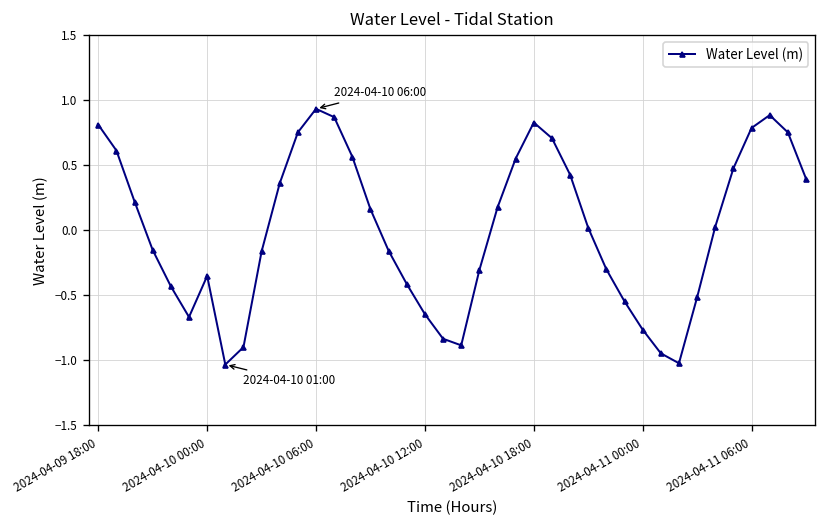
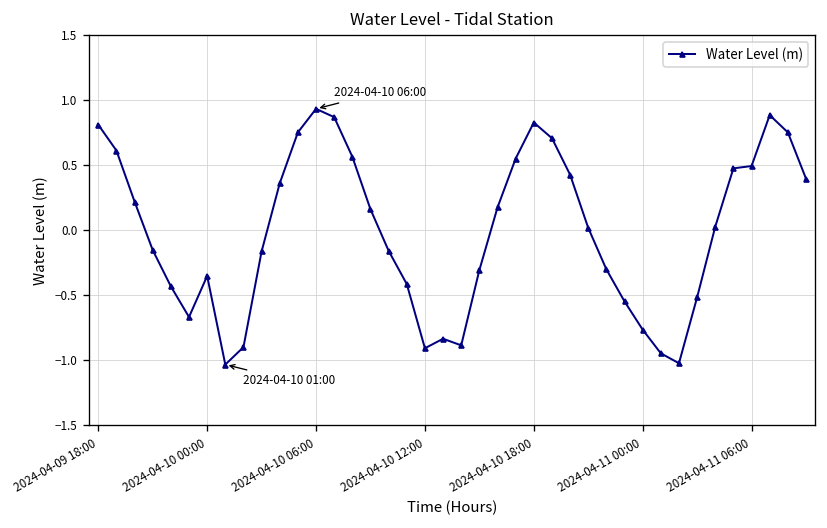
2024-04-10 12:00: -0.65 -> -0.91
2024-04-11 06:00: 0.79 -> 0.49
